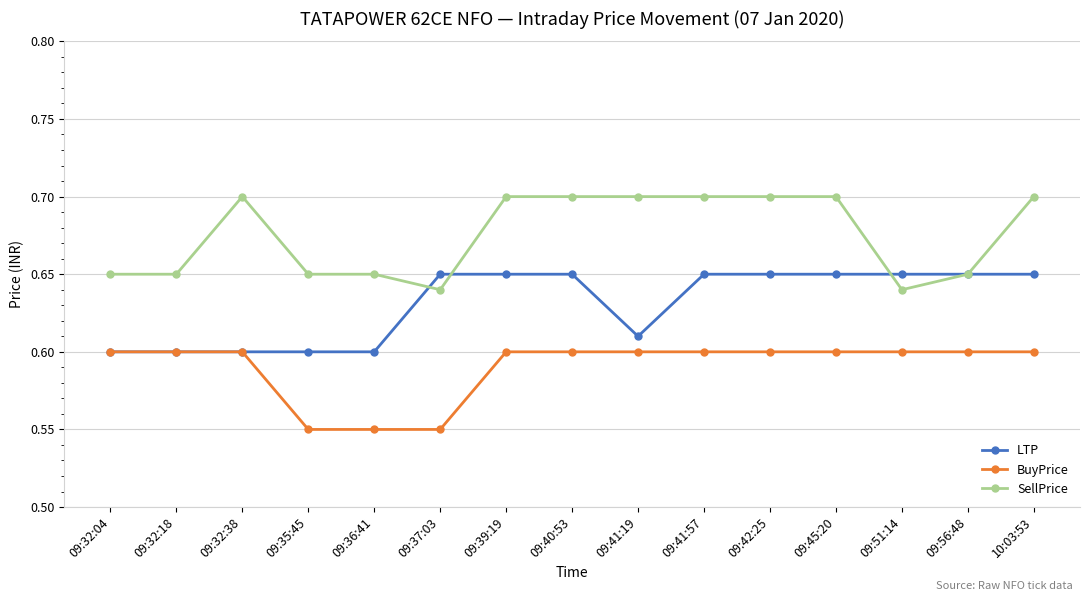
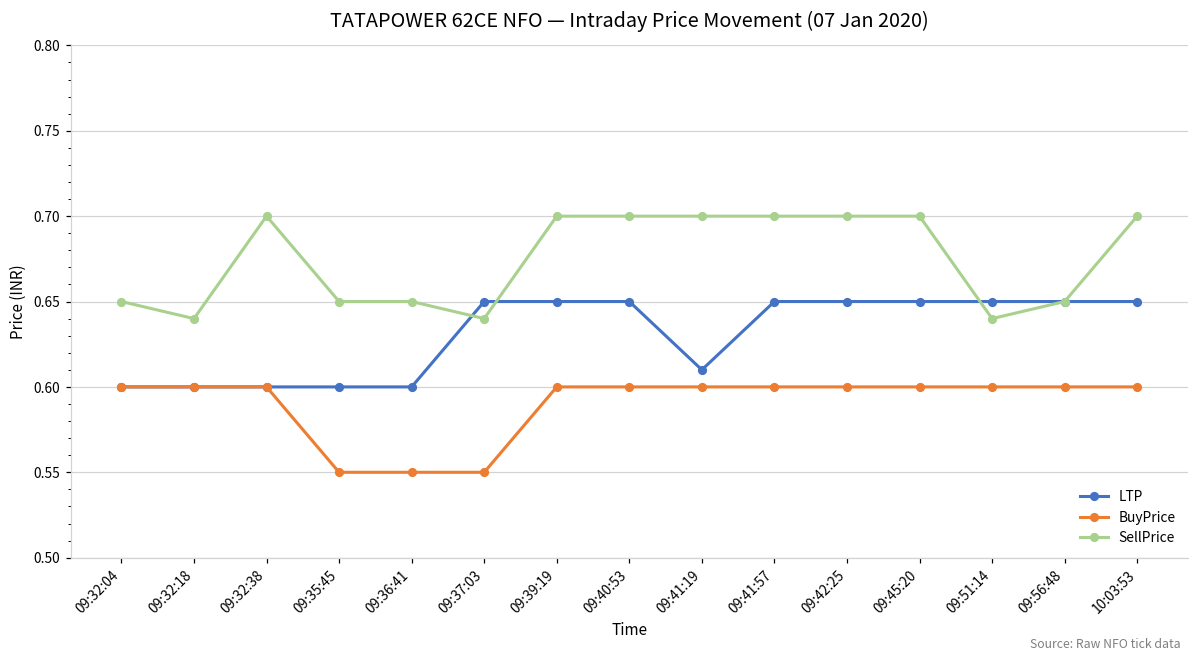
SellPrice, 09:32:18: 0.65 -> 0.64
